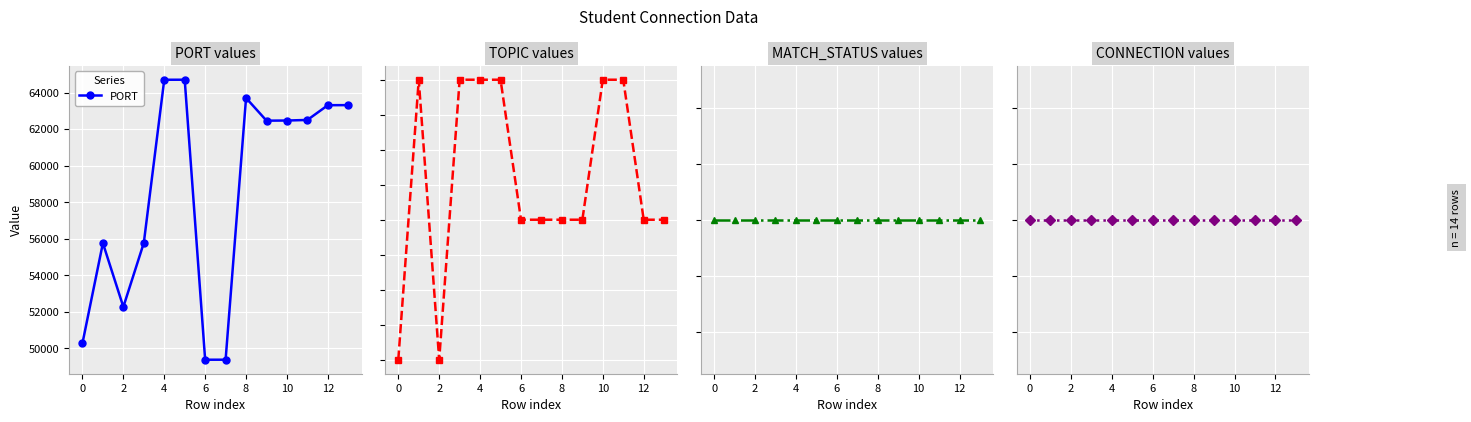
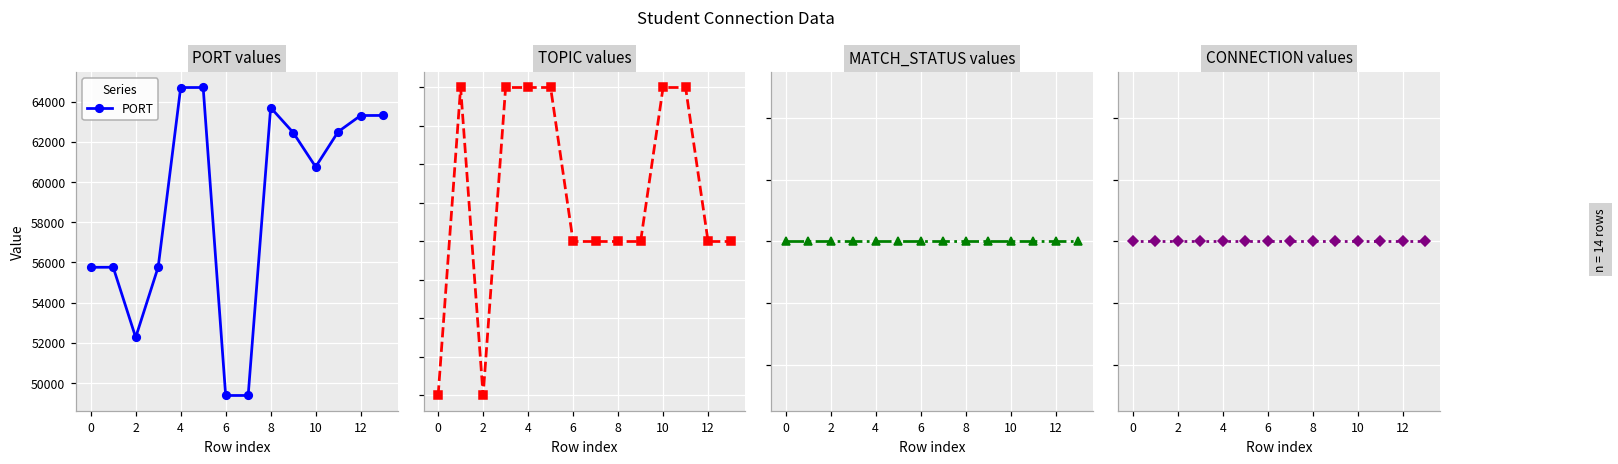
PORT values, 0: 50300 -> 55800
PORT values, 10: 62500 -> 60800
